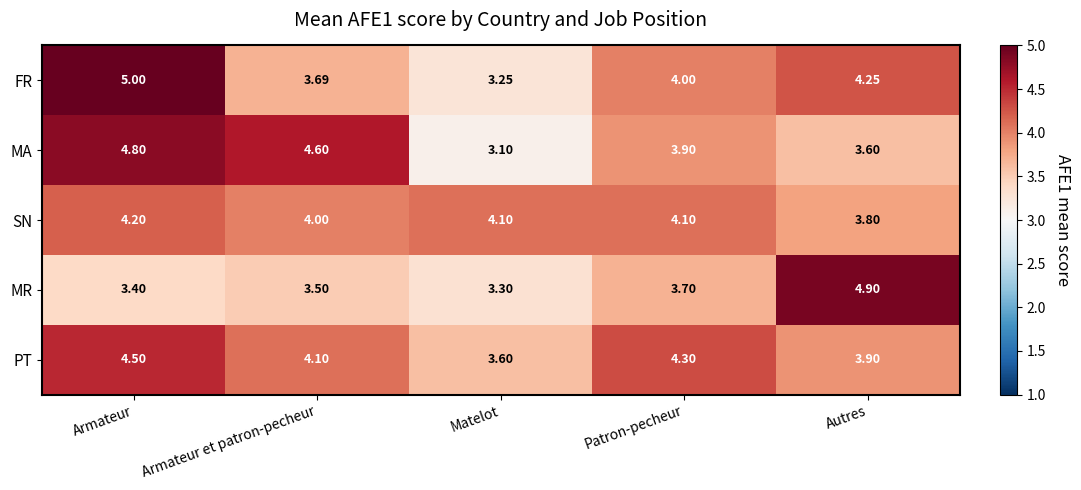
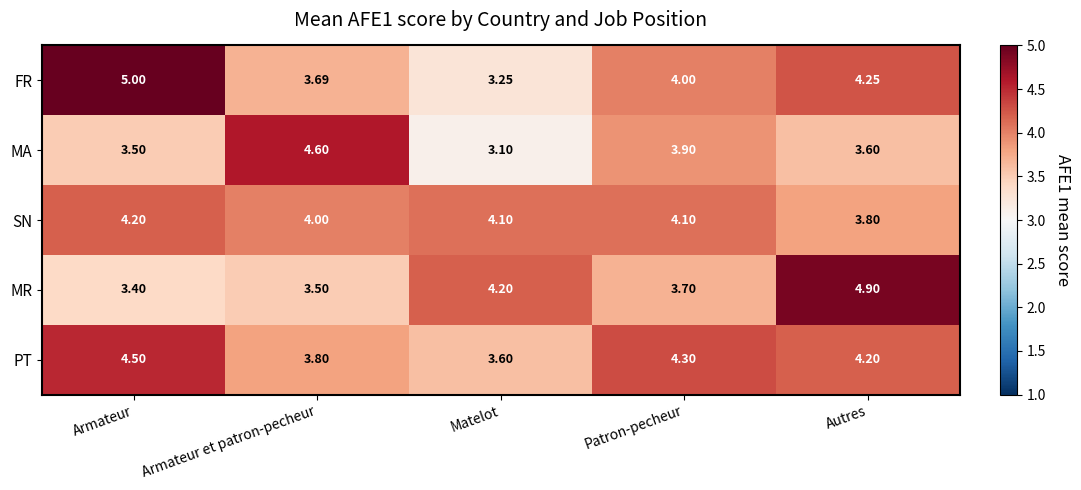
MA, Armateur: 4.80 -> 3.50
MR, Matelot: 3.30 -> 4.20
PT, Armateur et patron-pecheur: 4.10 -> 3.80
PT, Autres: 3.90 -> 4.20
